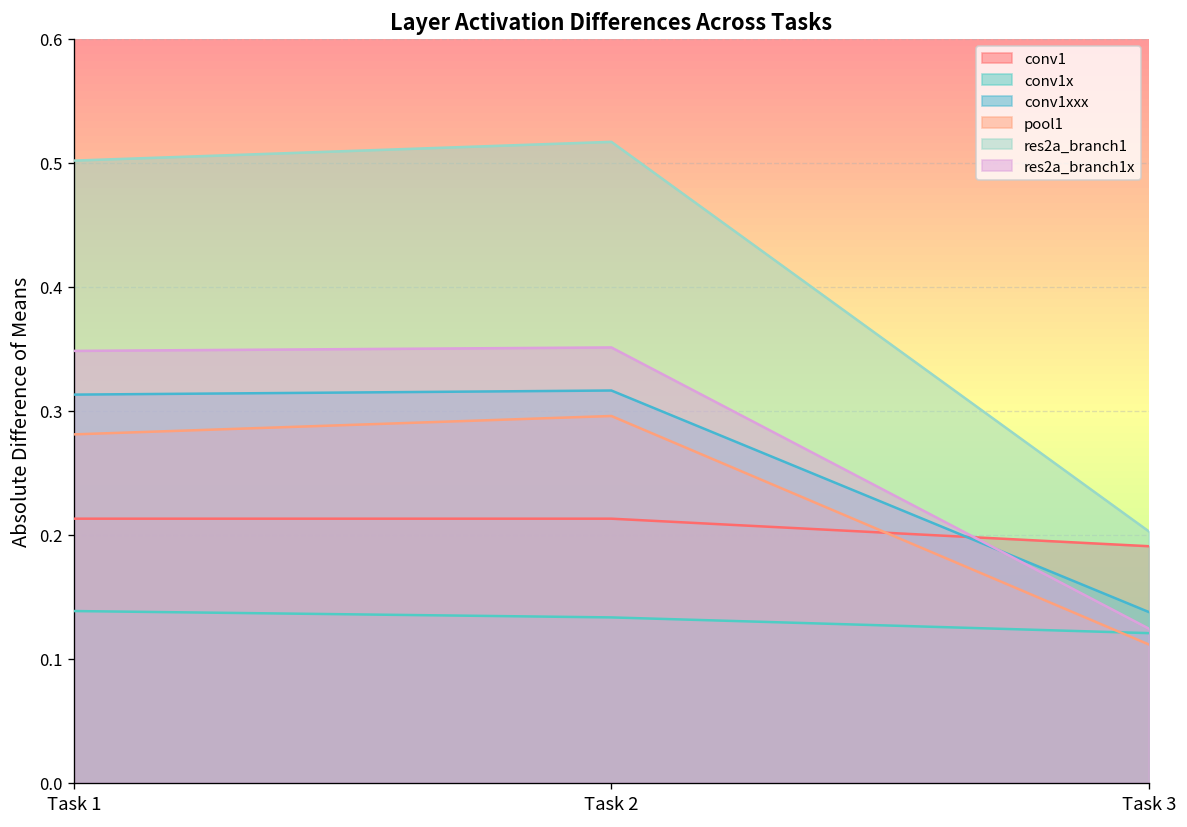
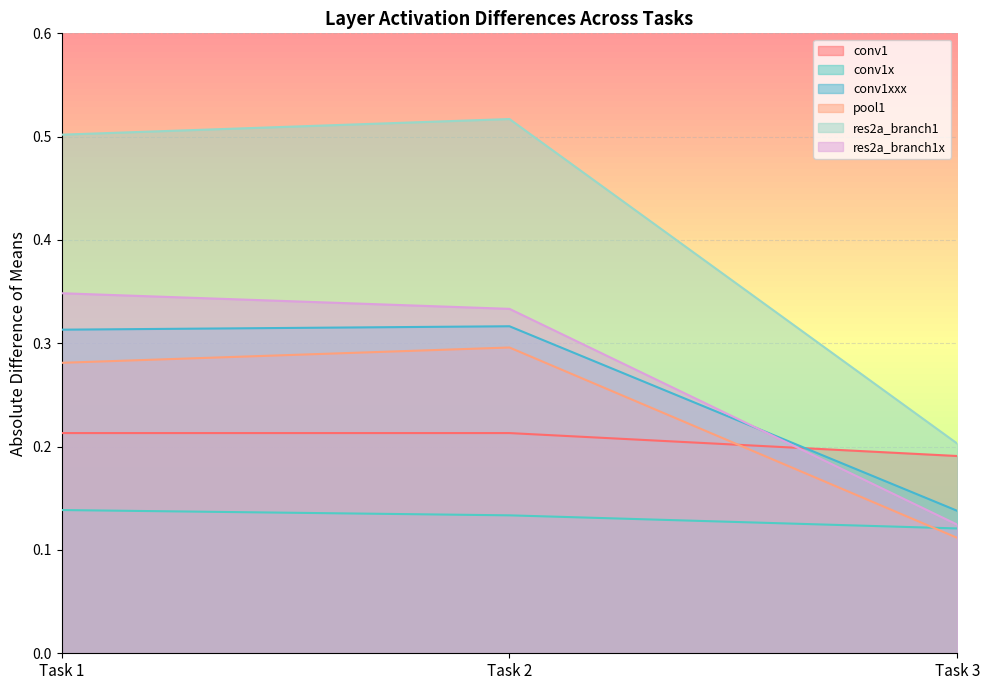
res2a_branch1x, Task 2: 0.351 -> 0.333
